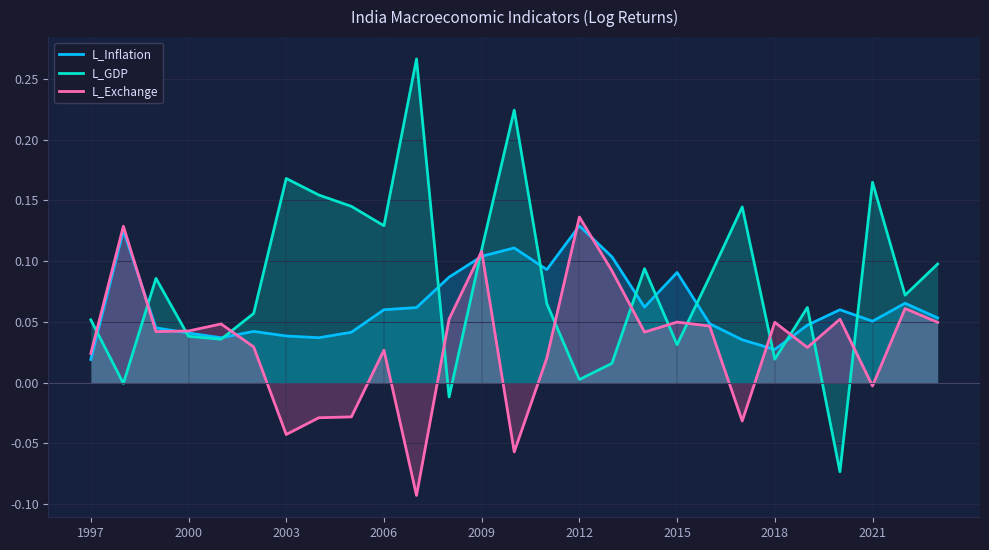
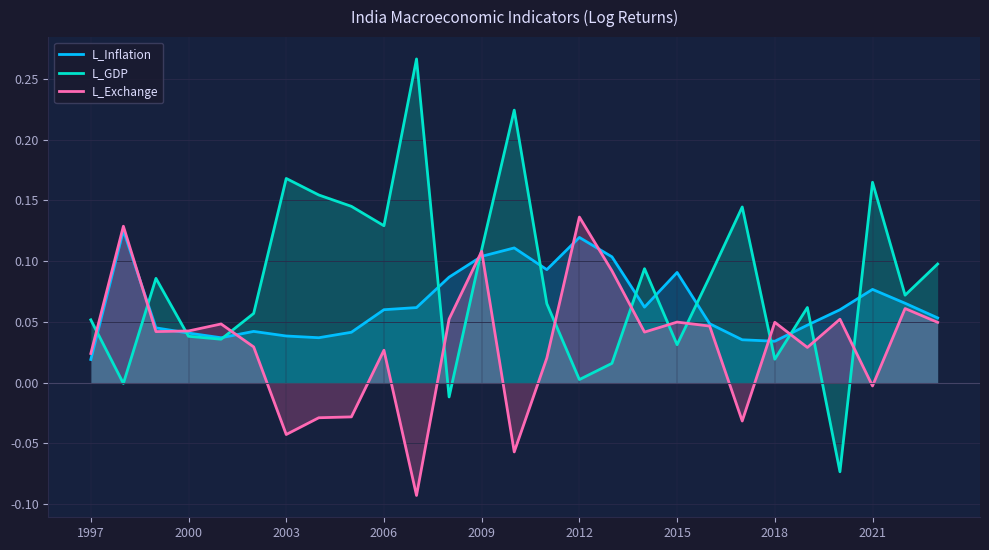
L_Inflation, 2012: 0.129 -> 0.119
L_Inflation, 2018: 0.027 -> 0.034
L_Inflation, 2021: 0.050 -> 0.077
